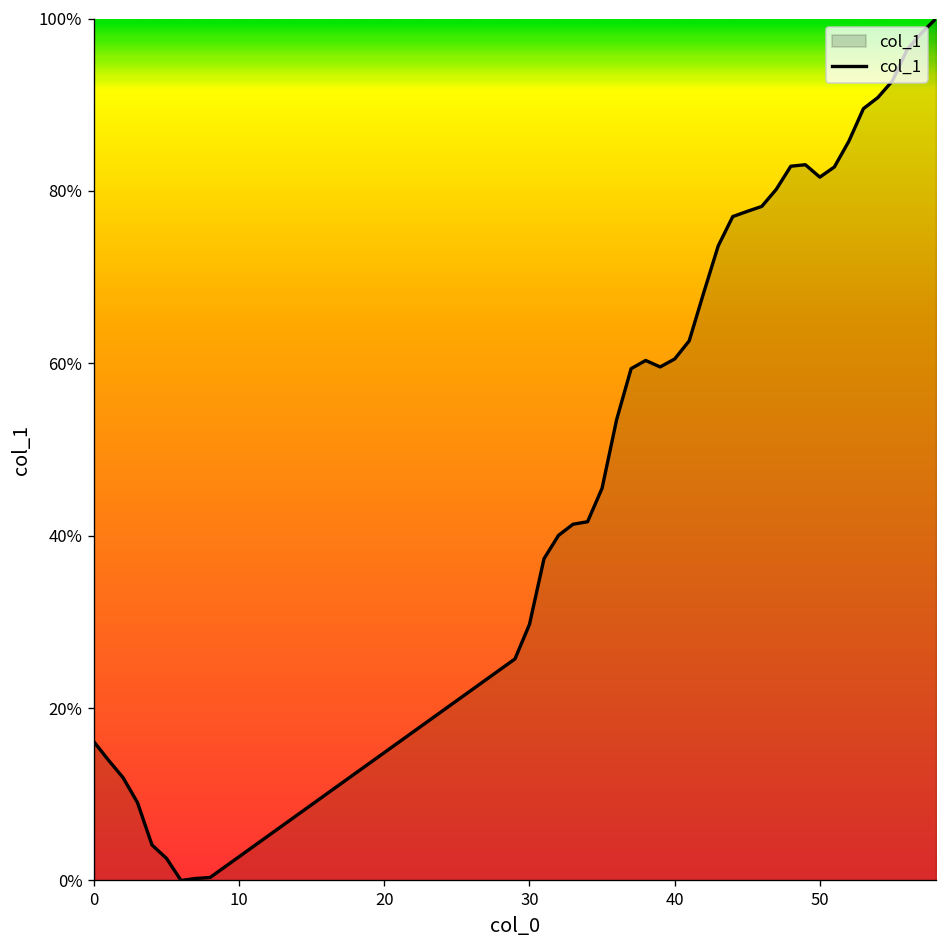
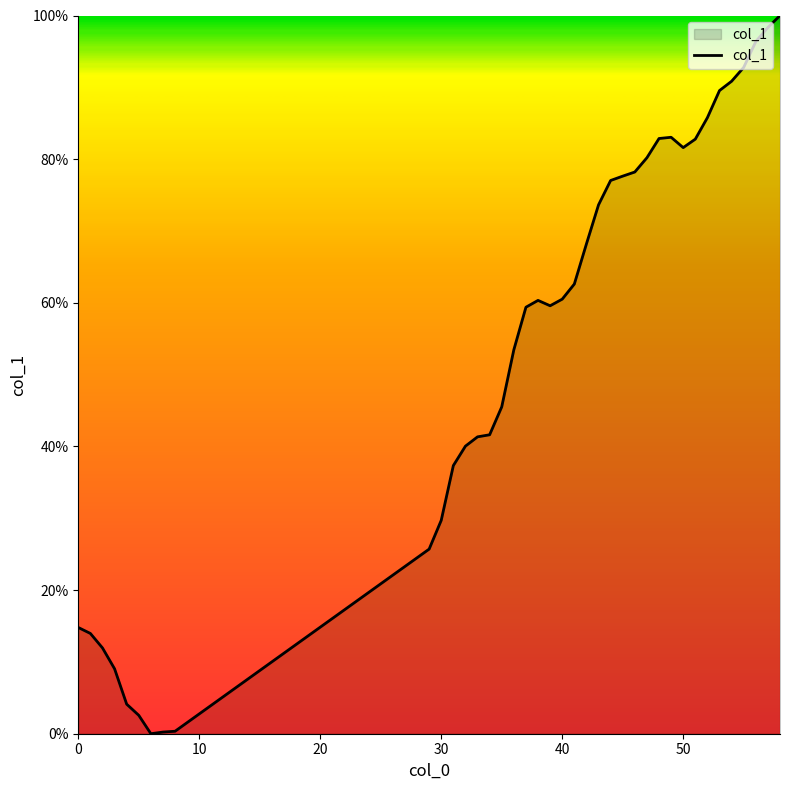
0: 16% -> 15%
